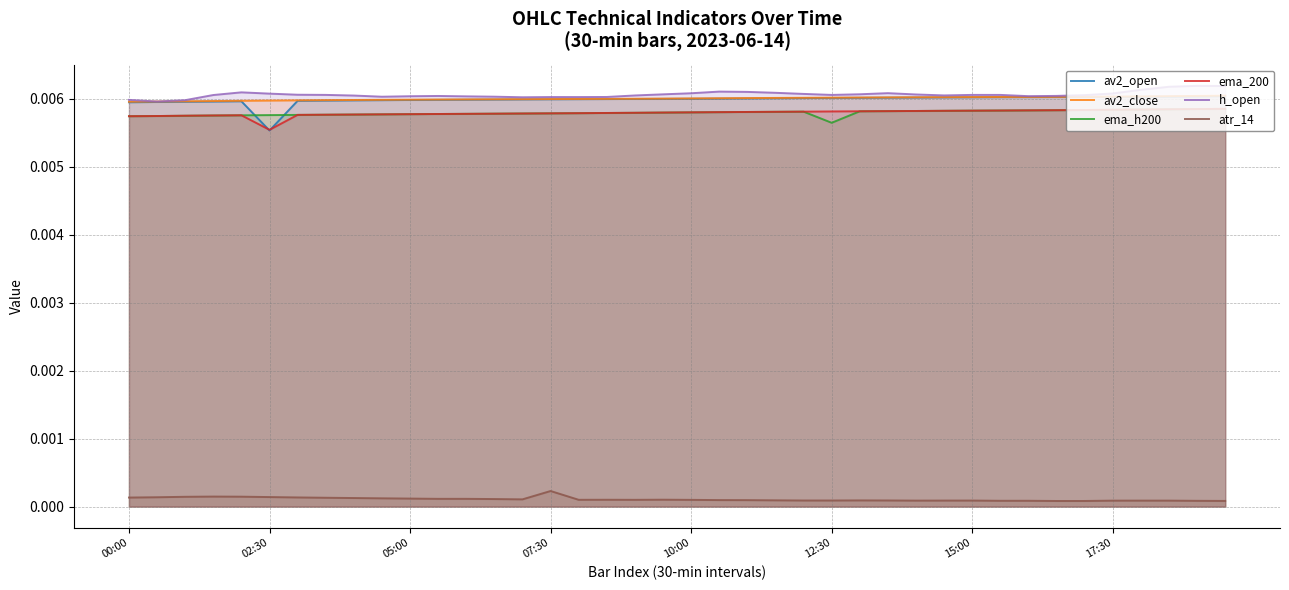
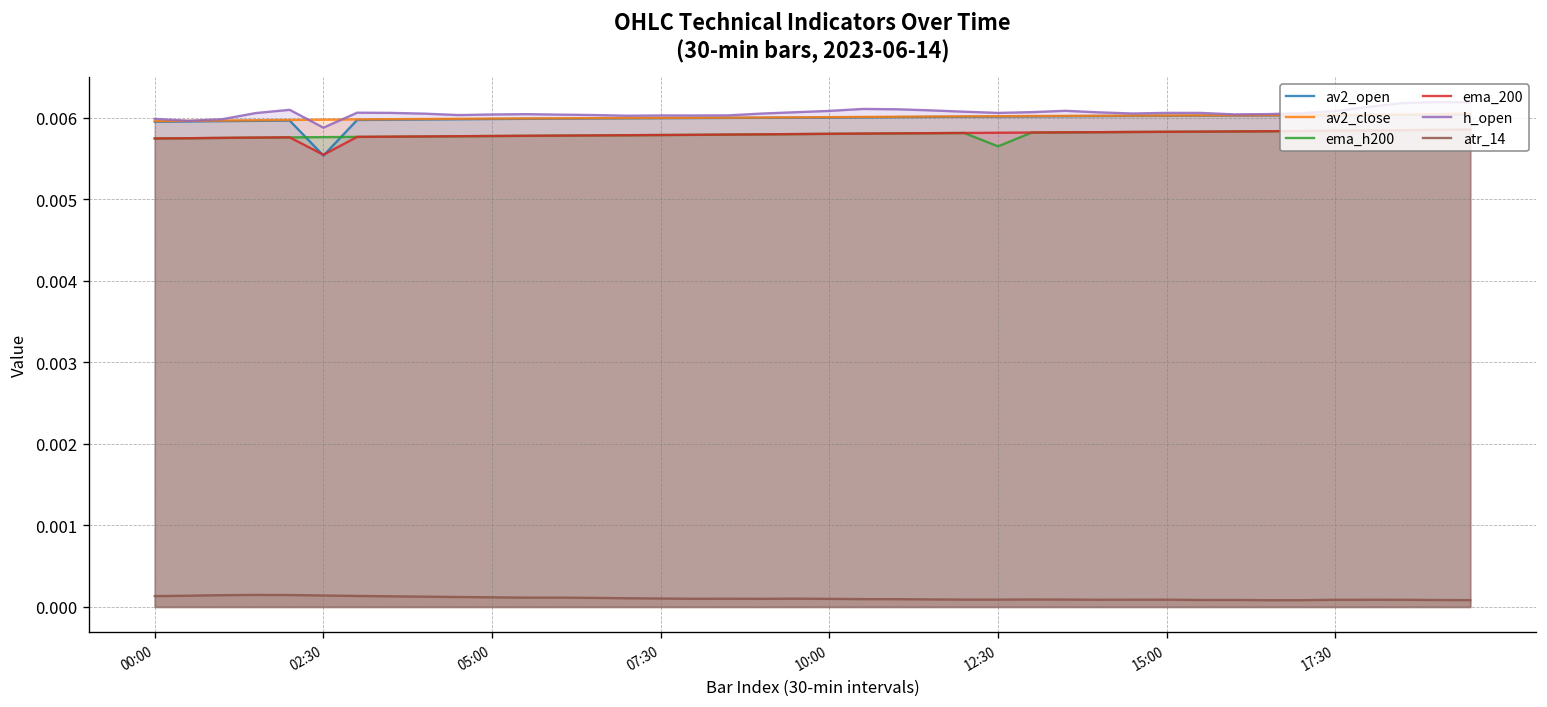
h_open, 02:30: 0.0061 -> 0.0059
atr_14, 07:30: 0.0002 -> 0.0001
